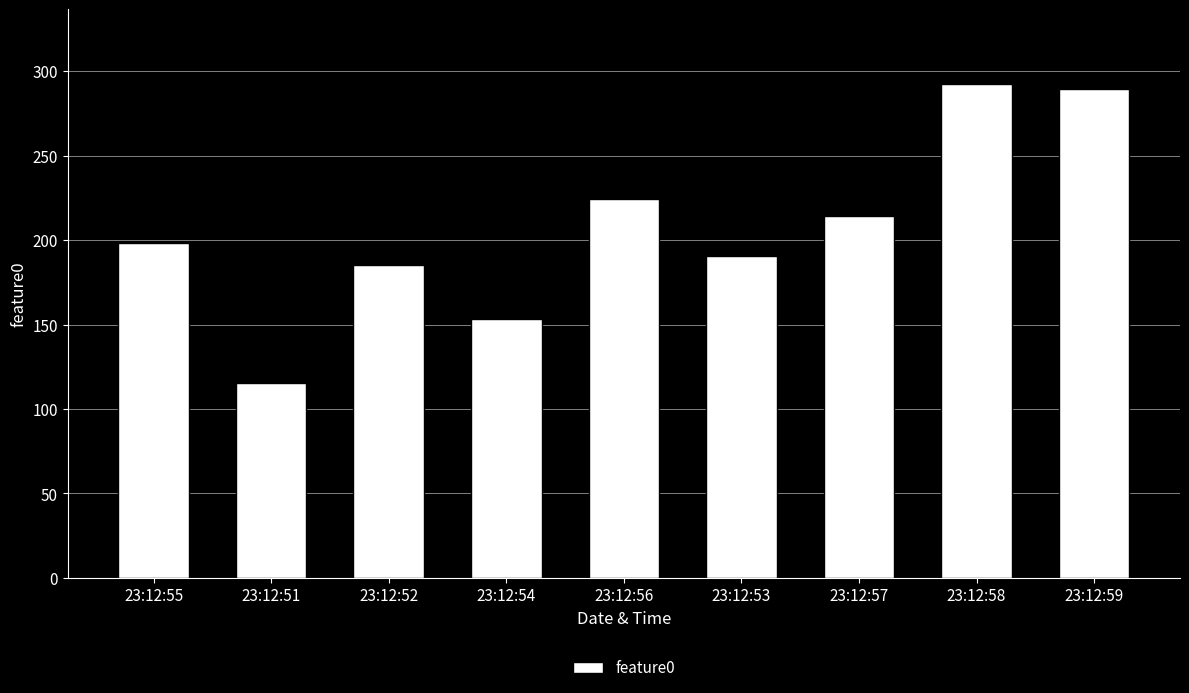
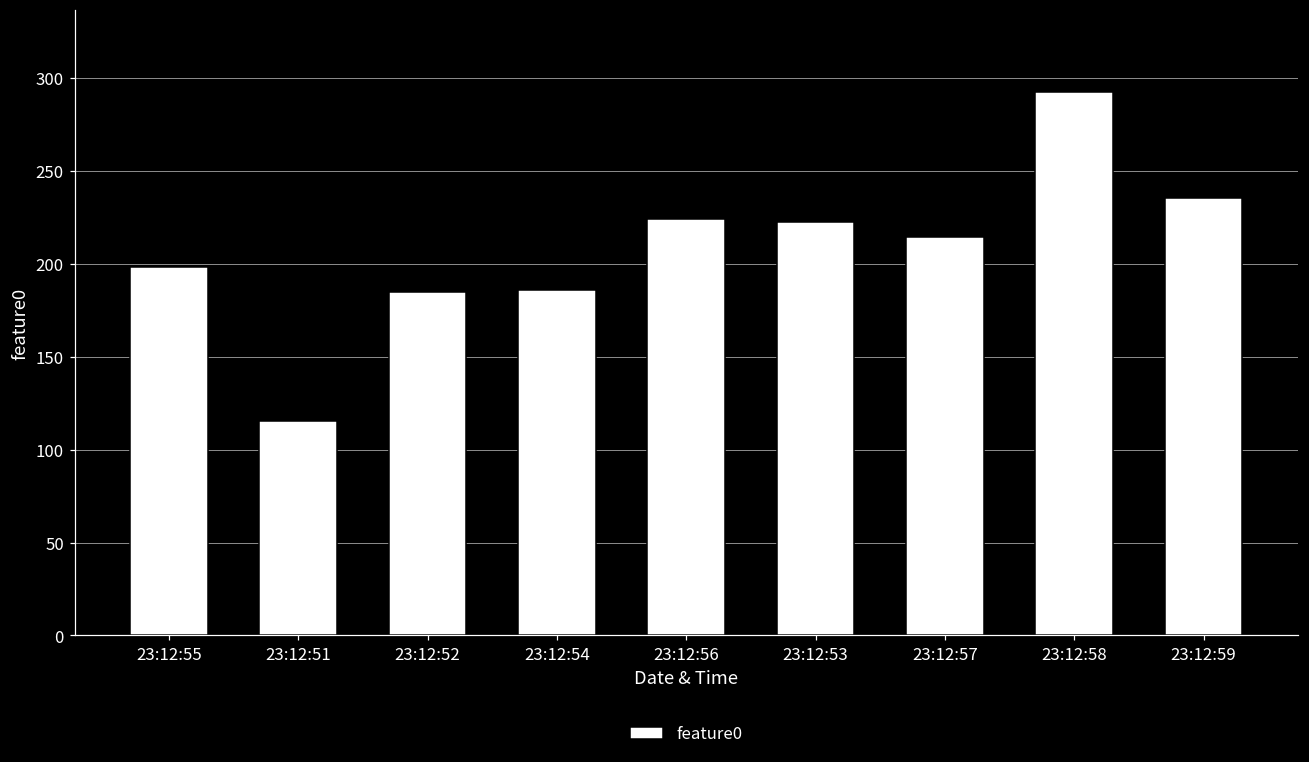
23:12:54: 153 -> 186
23:12:53: 191 -> 222
23:12:59: 289 -> 236
